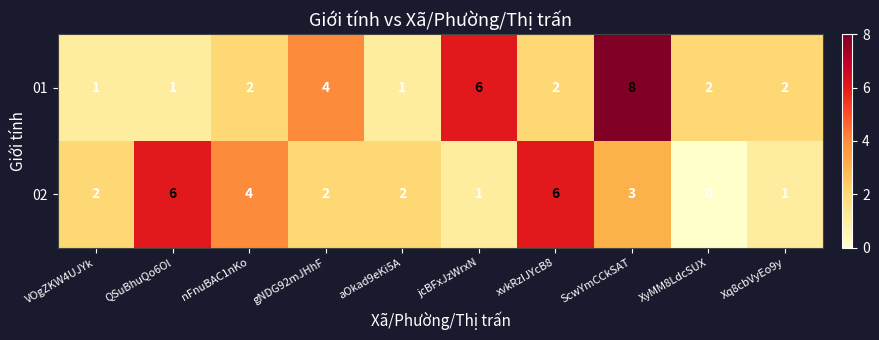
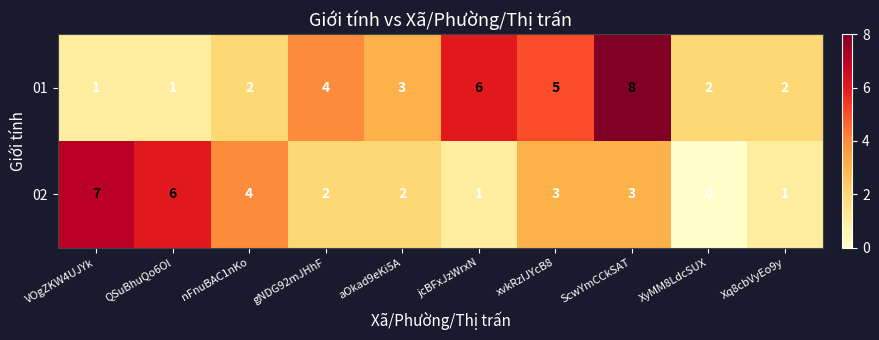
01, aOkad9eKi5A: 1 -> 3
01, xvkRzIJYcB8: 2 -> 5
02, VOgZKW4UJYk: 2 -> 7
02, xvkRzIJYcB8: 6 -> 3
